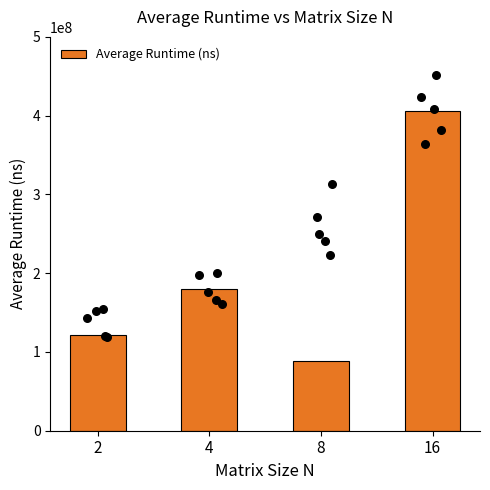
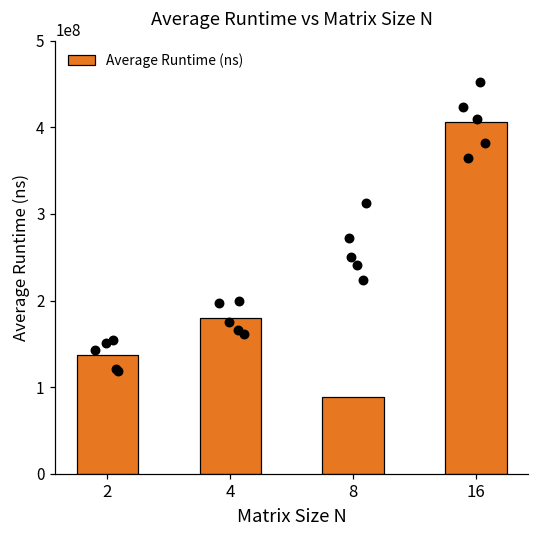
Average Runtime (ns), 2: 120000000 -> 140000000
